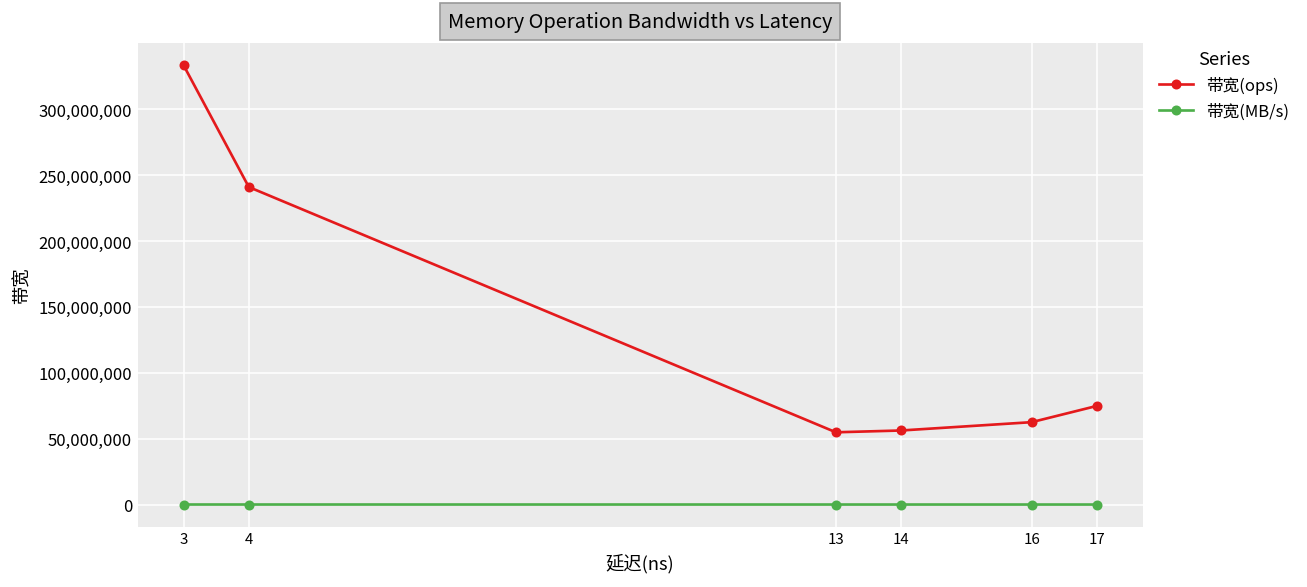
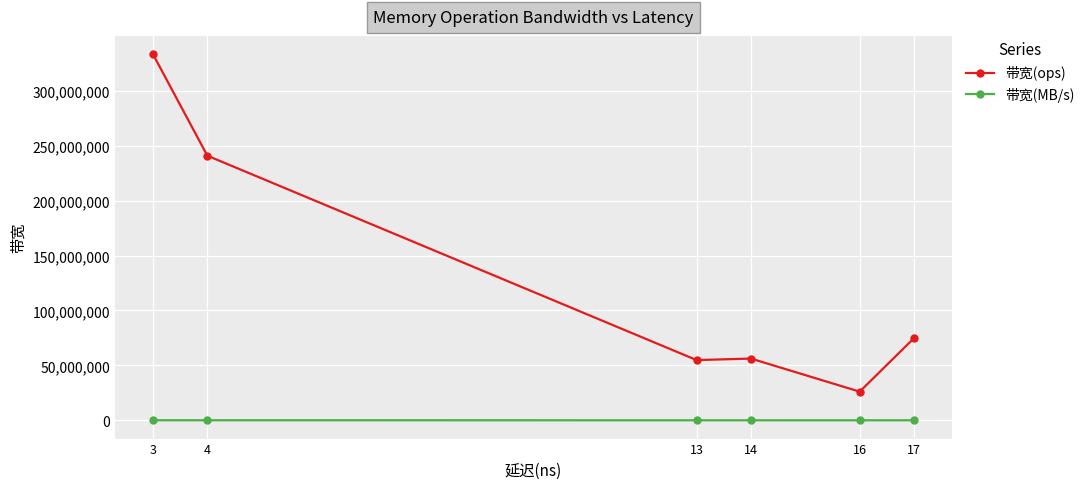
带宽(ops), 16: 63,000,000 -> 26,000,000
